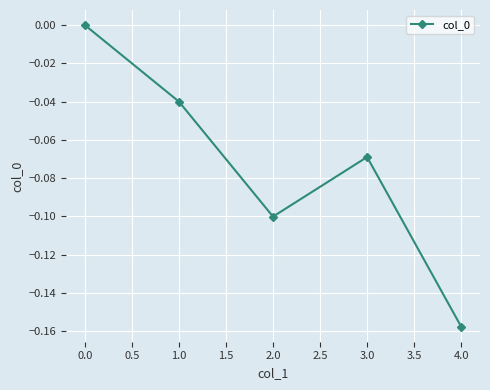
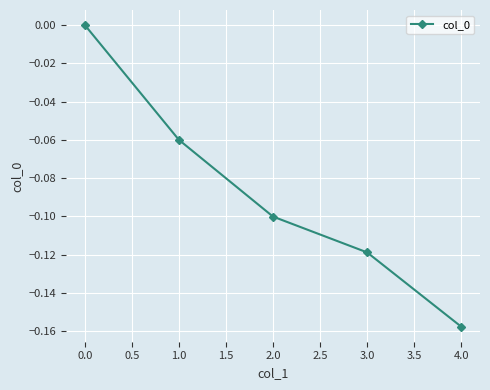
1.0: -0.04 -> -0.06
3.0: -0.069 -> -0.119
